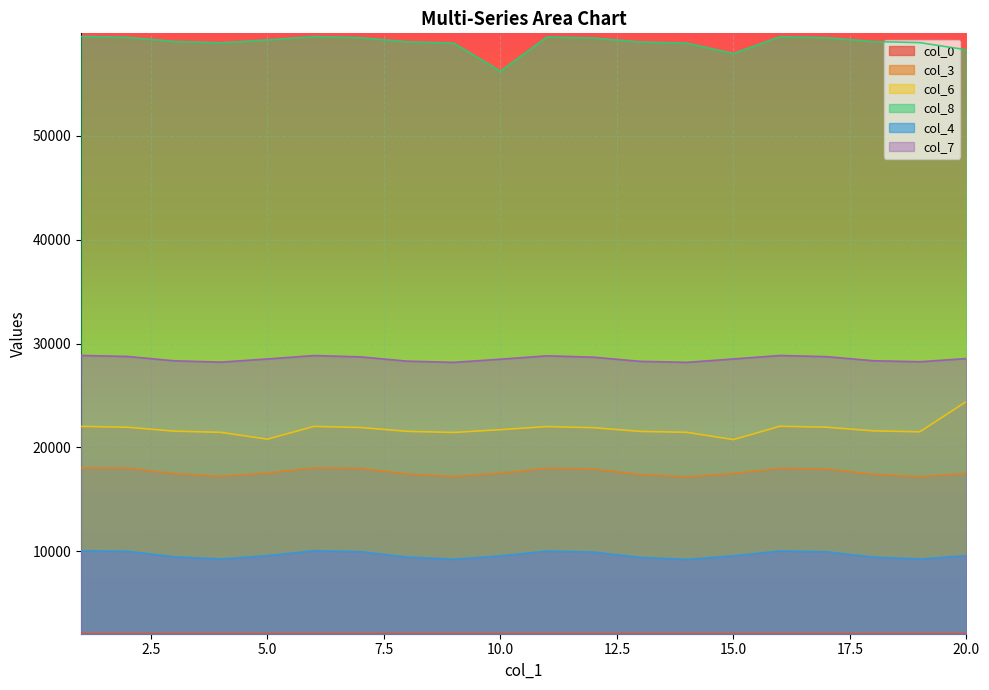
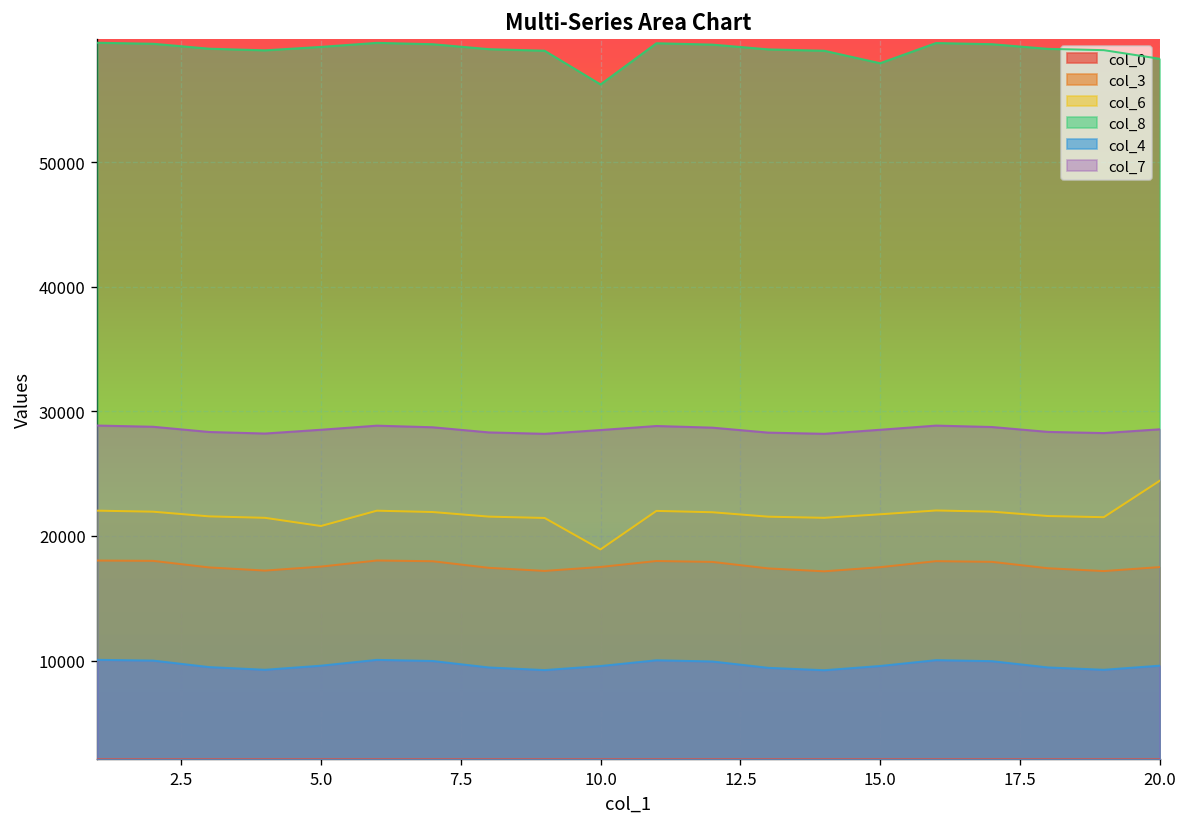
col_6, 10.0: 21700 -> 18900
col_6, 15.0: 20800 -> 21700
